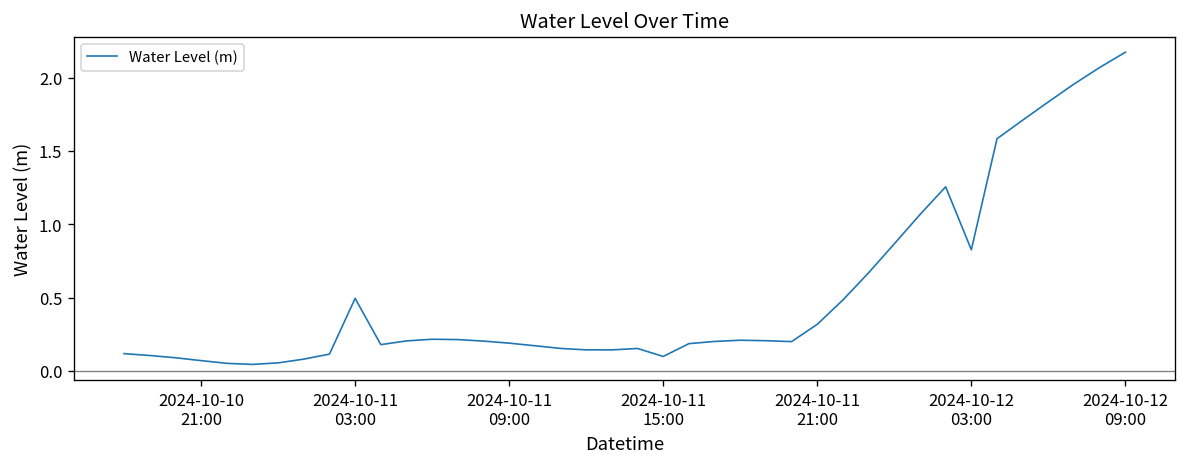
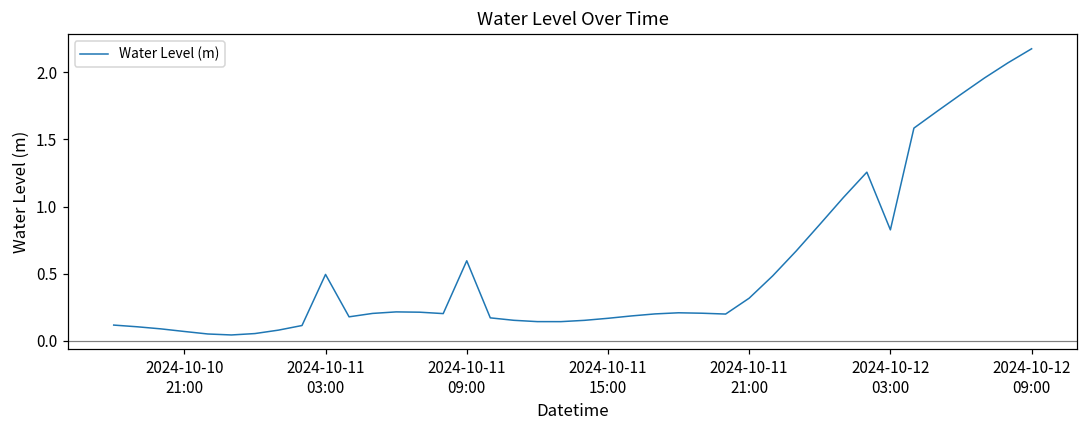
2024-10-11 09:00: 0.19 -> 0.60
2024-10-11 15:00: 0.10 -> 0.17
